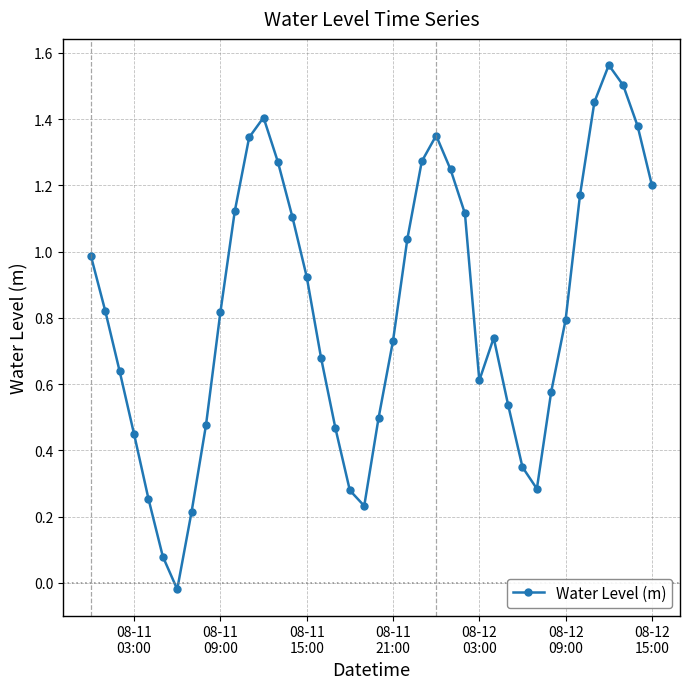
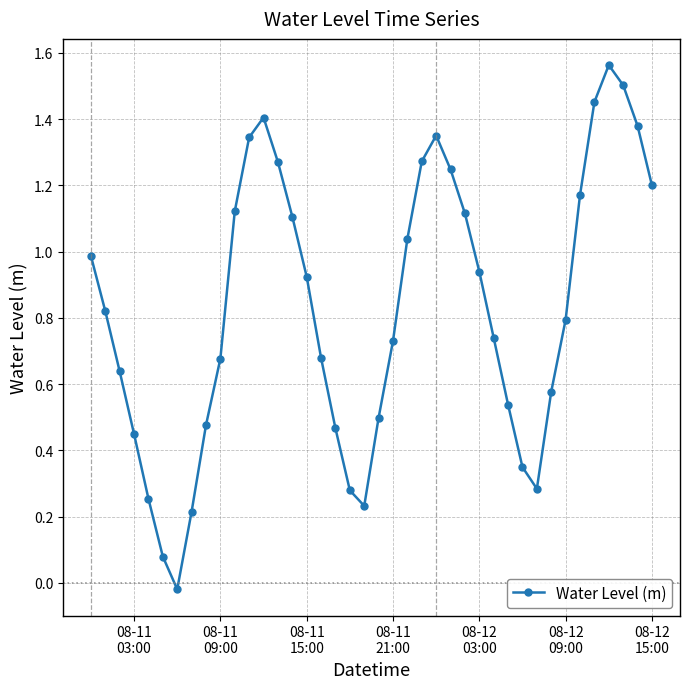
08-11 09:00: 0.82 -> 0.68
08-12 03:00: 0.61 -> 0.94
